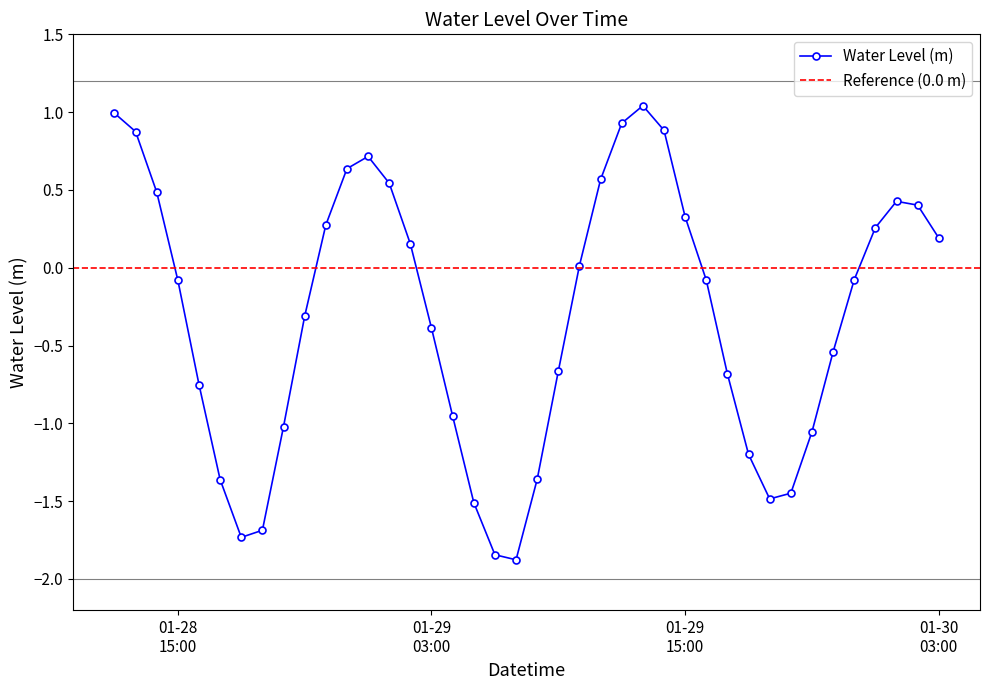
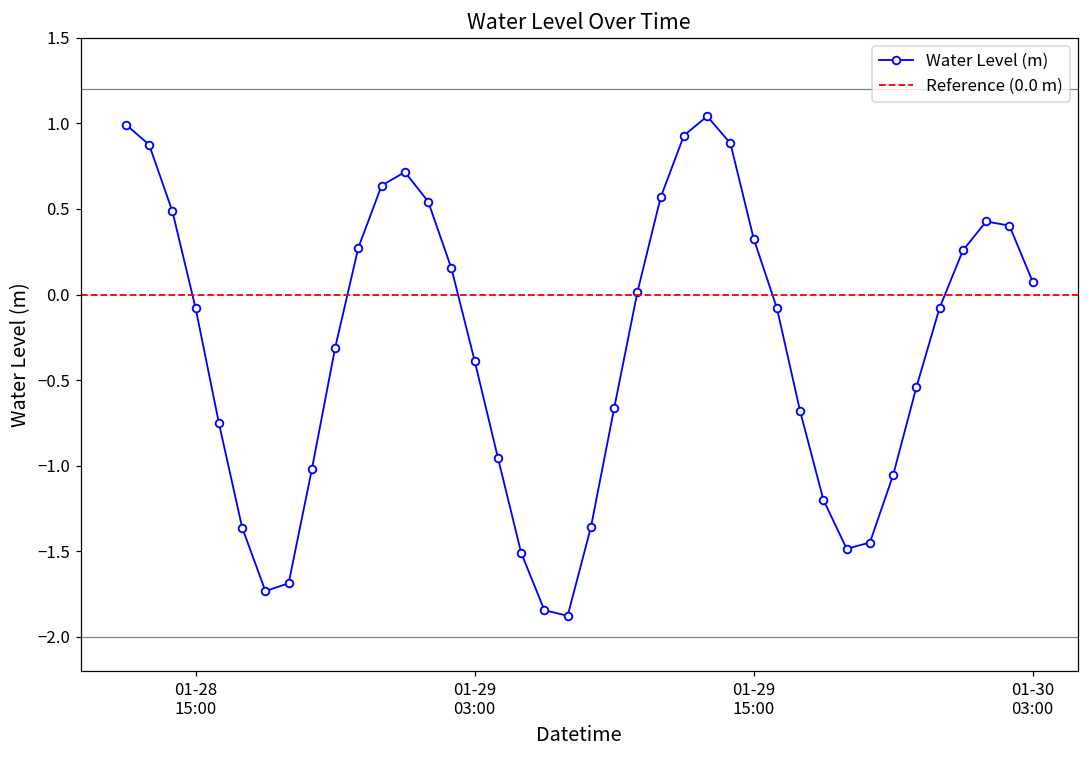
01-30 03:00: 0.19 -> 0.08
